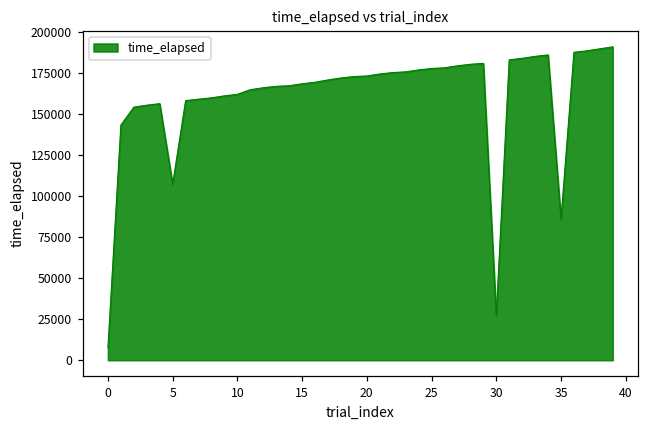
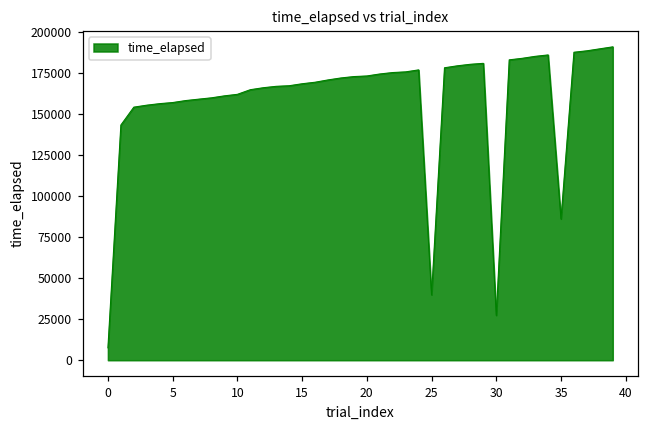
5: 107000 -> 157000
25: 178000 -> 40000
